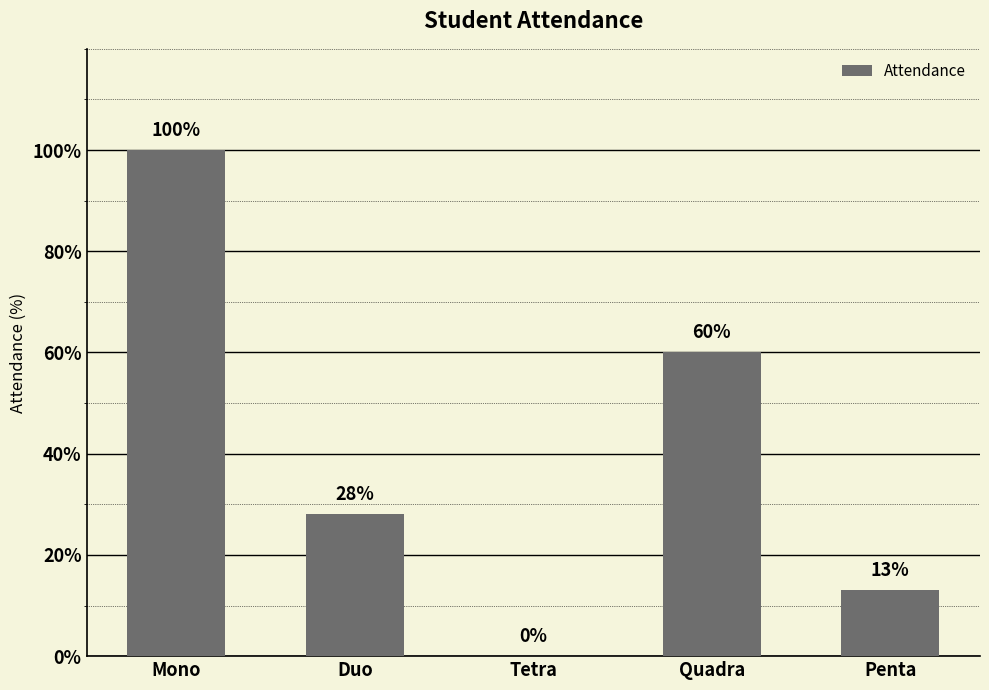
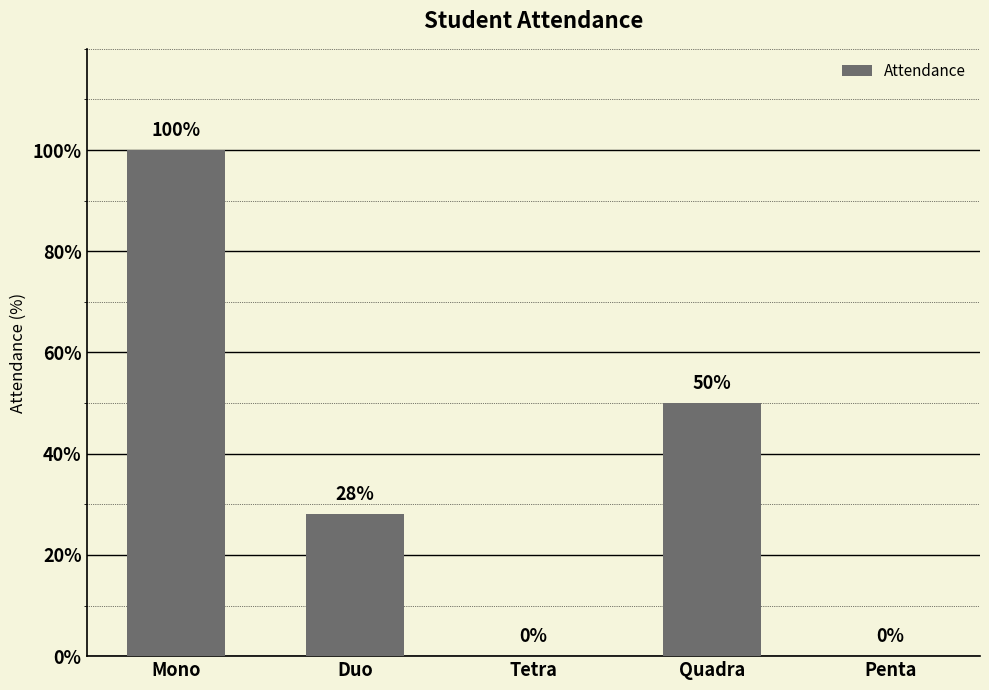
Quadra: 60% -> 50%
Penta: 13% -> 0%
